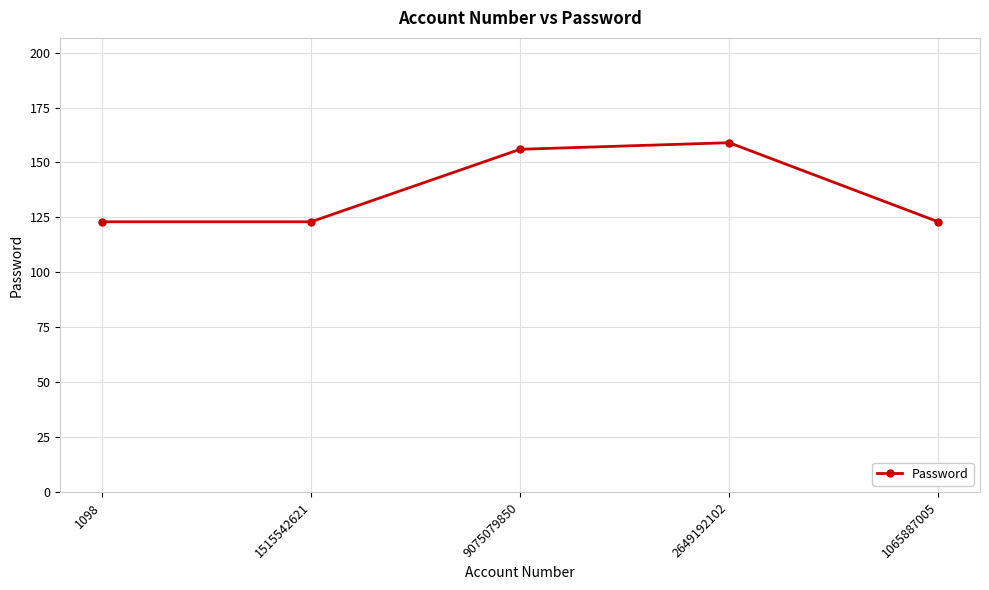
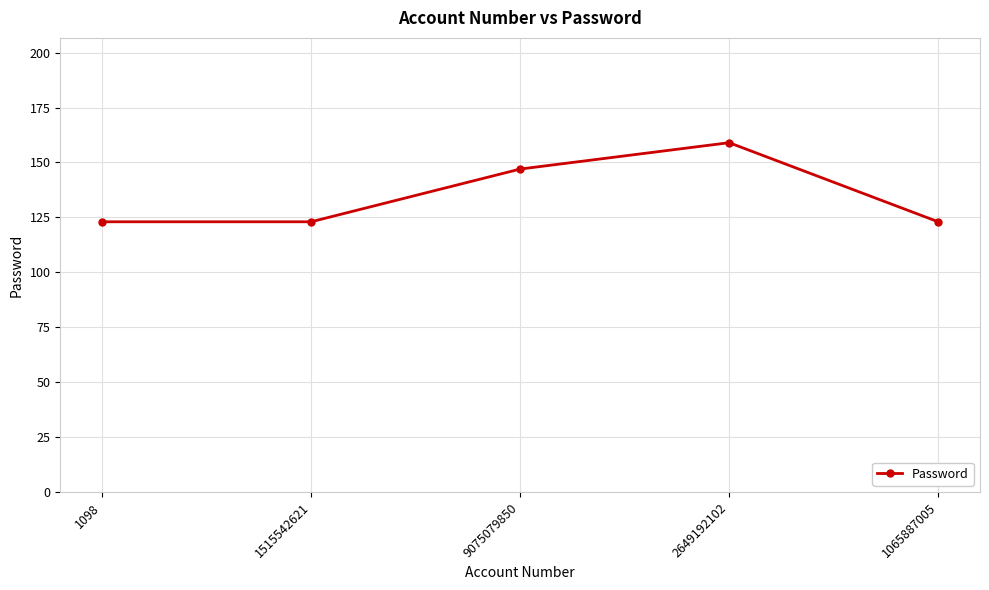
9075079850: 156 -> 147
